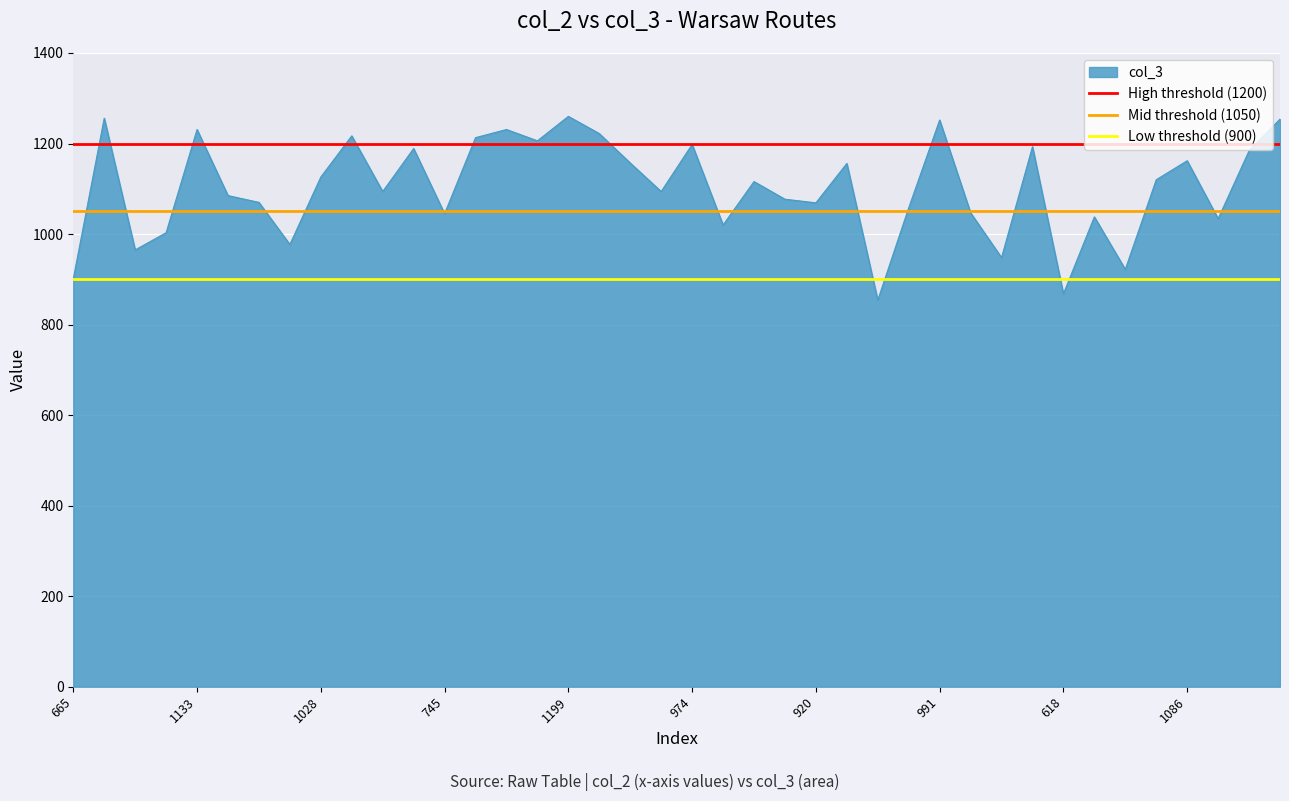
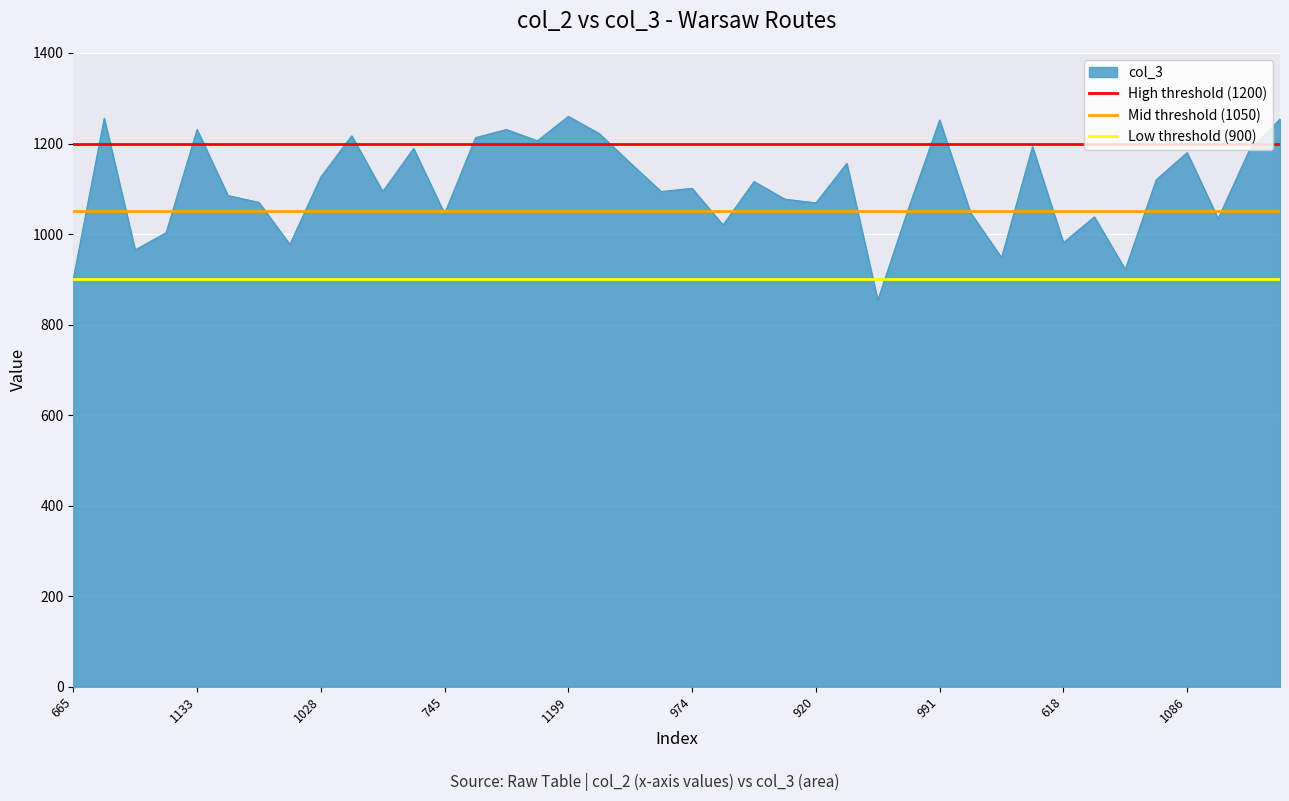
974: 1200 -> 1100
618: 870 -> 980
1086: 1160 -> 1180
